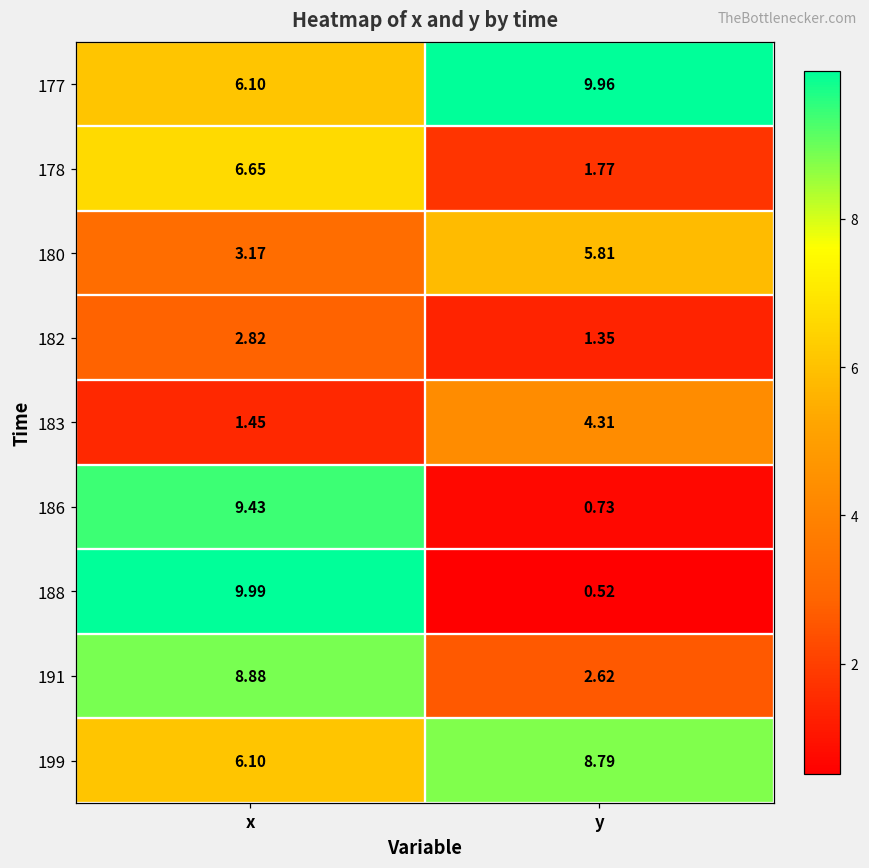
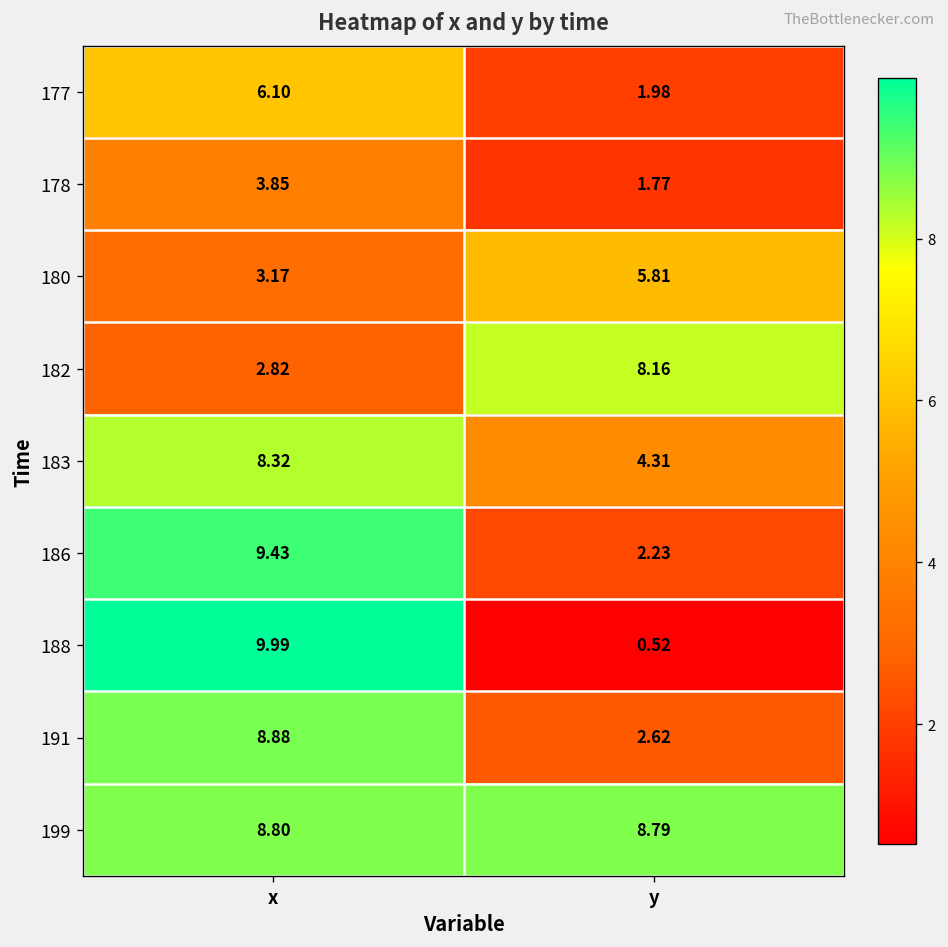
177, y: 9.96 -> 1.98
178, x: 6.65 -> 3.85
182, y: 1.35 -> 8.16
183, x: 1.45 -> 8.32
186, y: 0.73 -> 2.23
199, x: 6.10 -> 8.80
